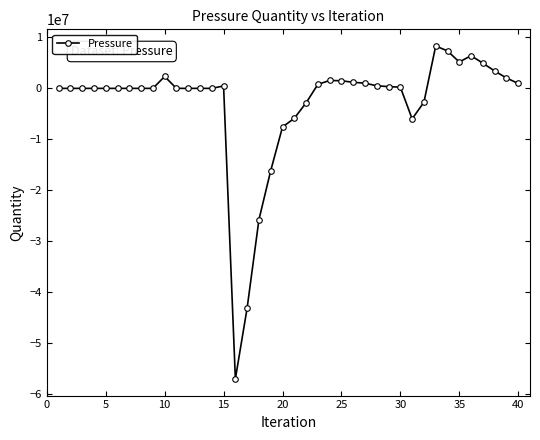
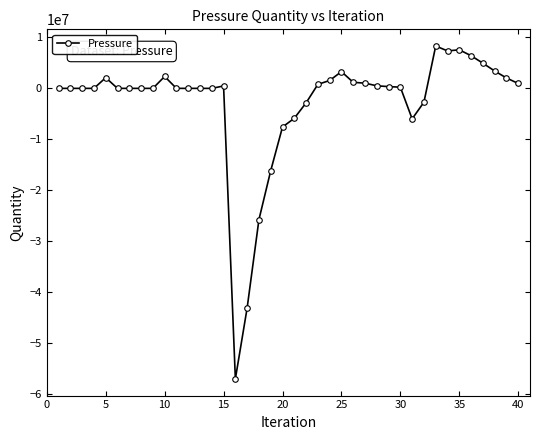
5: 0 -> 2000000
25: 1000000 -> 3000000
35: 5000000 -> 8000000
